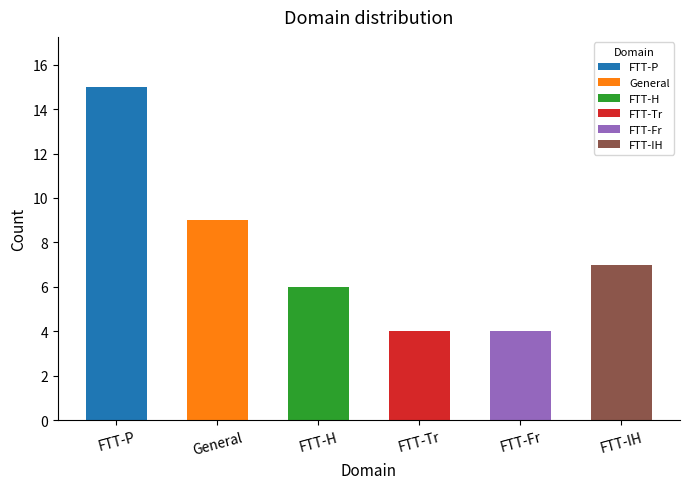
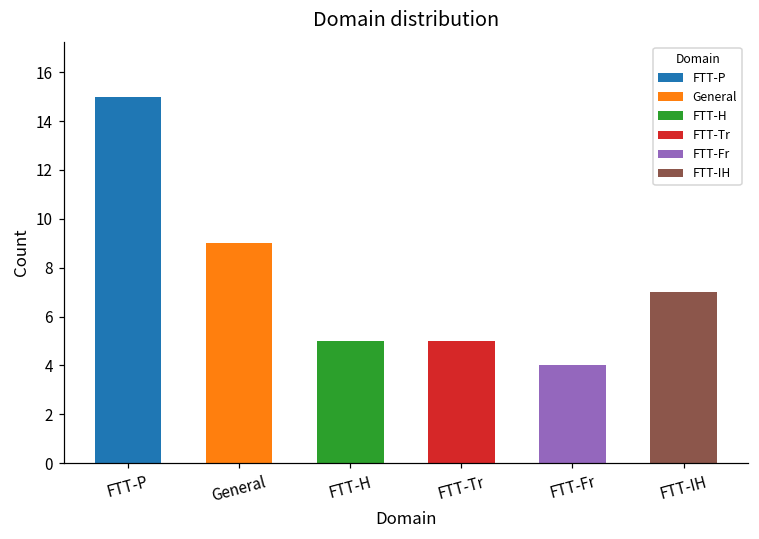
FTT-H: 6 -> 5
FTT-Tr: 4 -> 5
